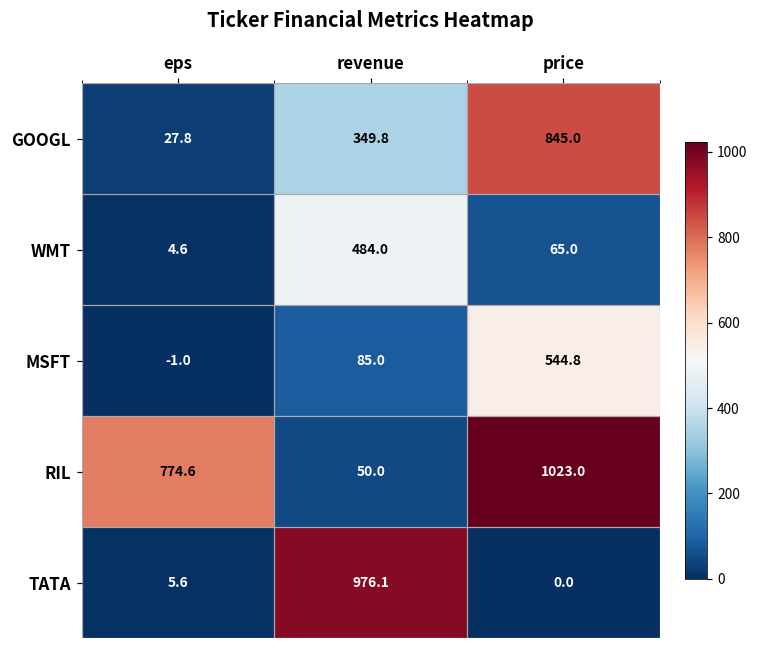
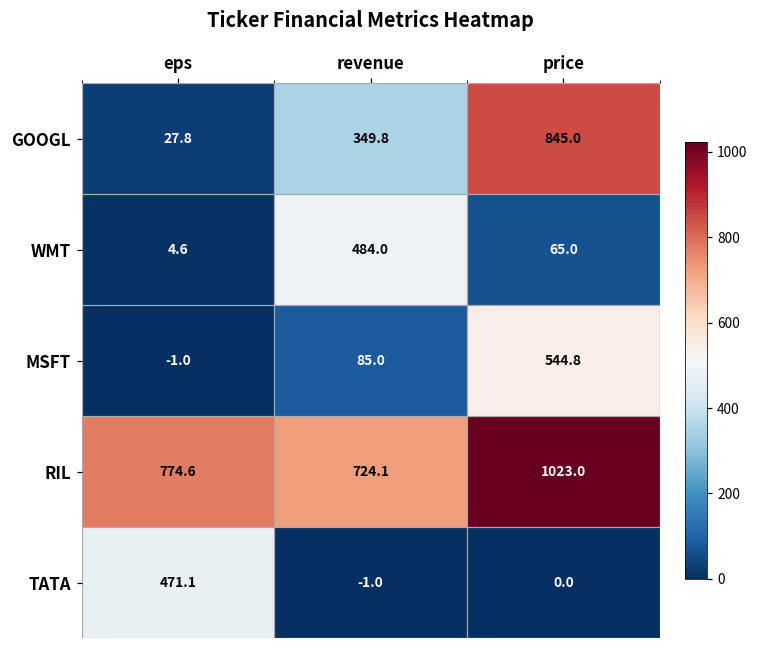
RIL, revenue: 50.0 -> 724.1
TATA, eps: 5.6 -> 471.1
TATA, revenue: 976.1 -> -1.0
